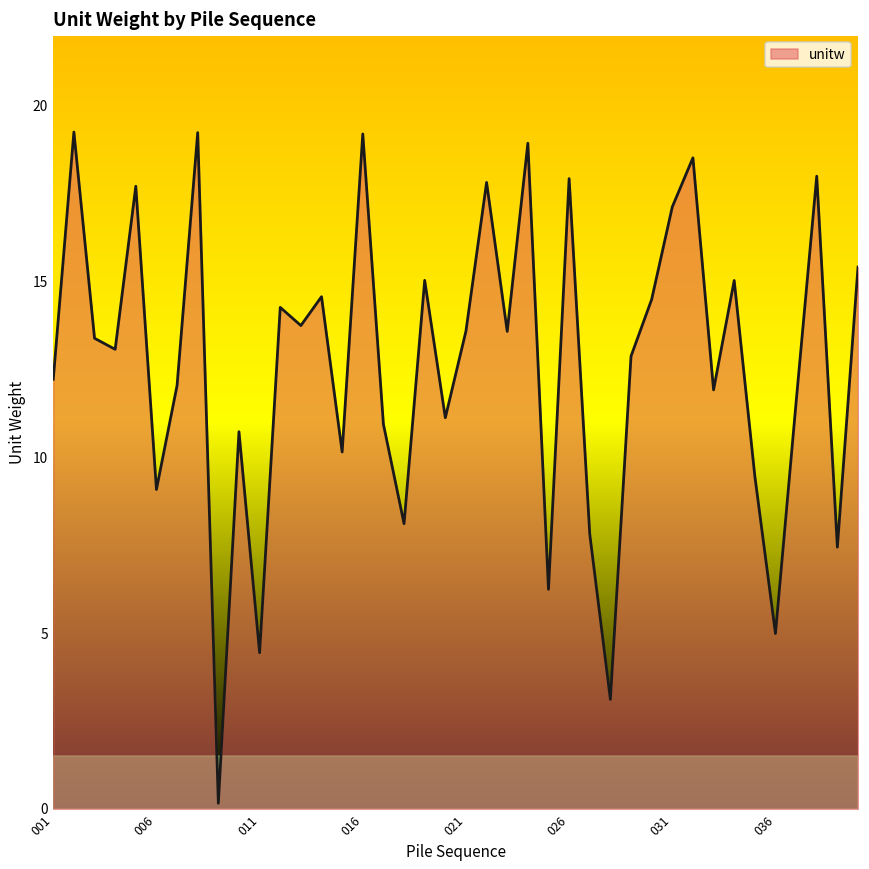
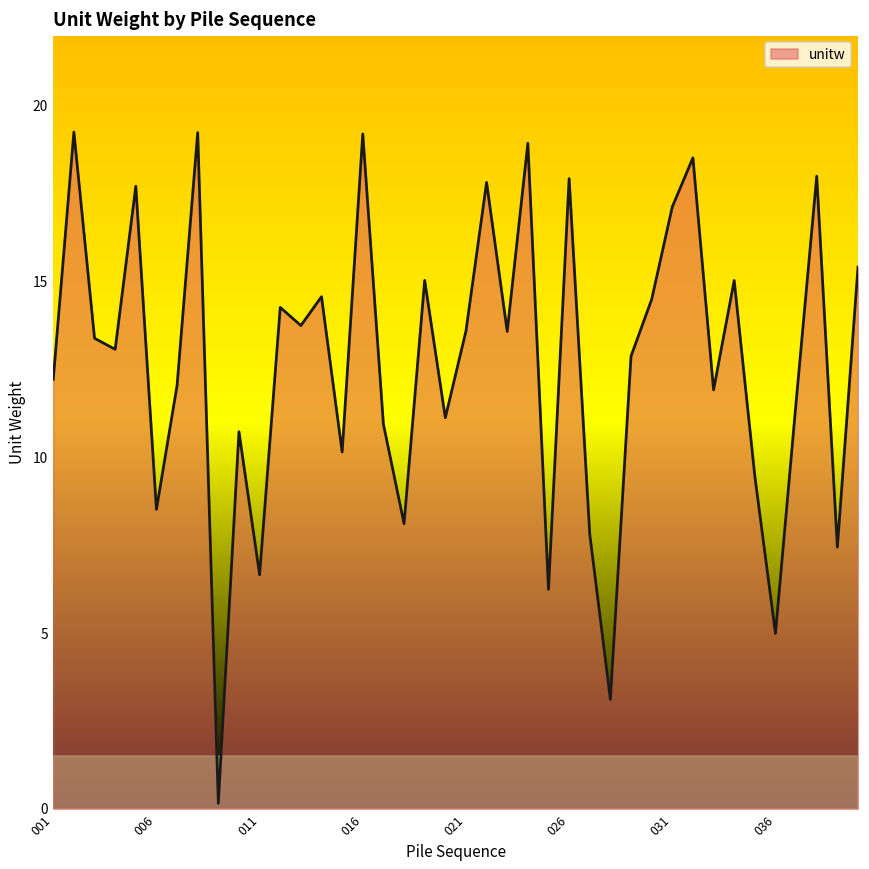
006: 9.1 -> 8.5
011: 4.4 -> 6.7
